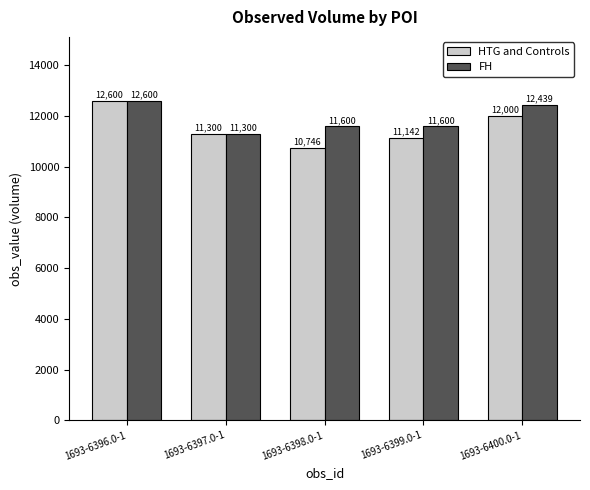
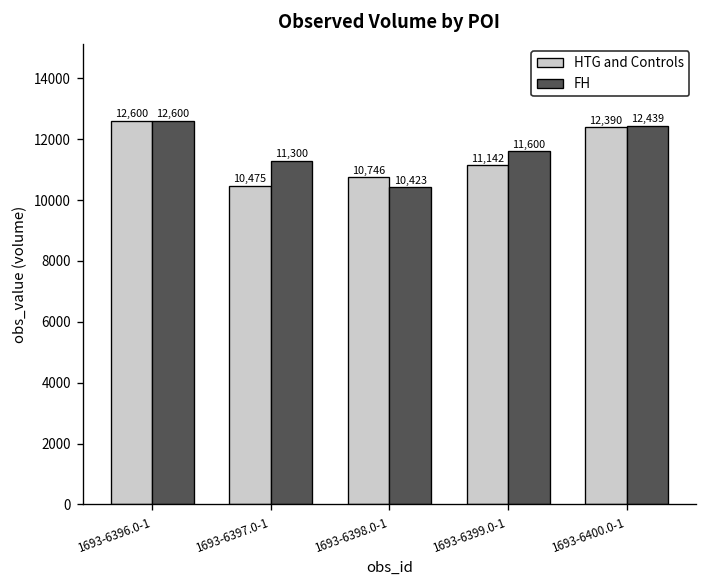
HTG and Controls, 1693-6397.0-1: 11,300 -> 10,475
FH, 1693-6398.0-1: 11,600 -> 10,423
HTG and Controls, 1693-6400.0-1: 12,000 -> 12,390
